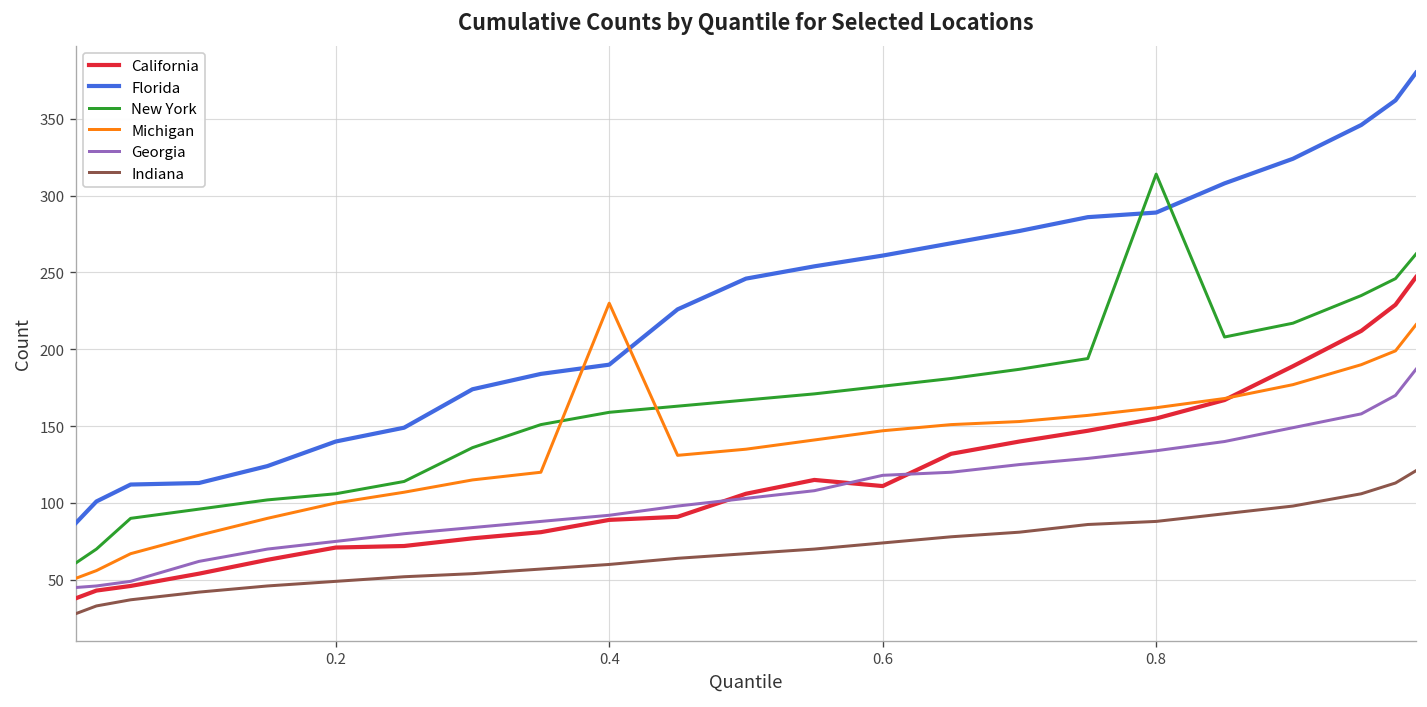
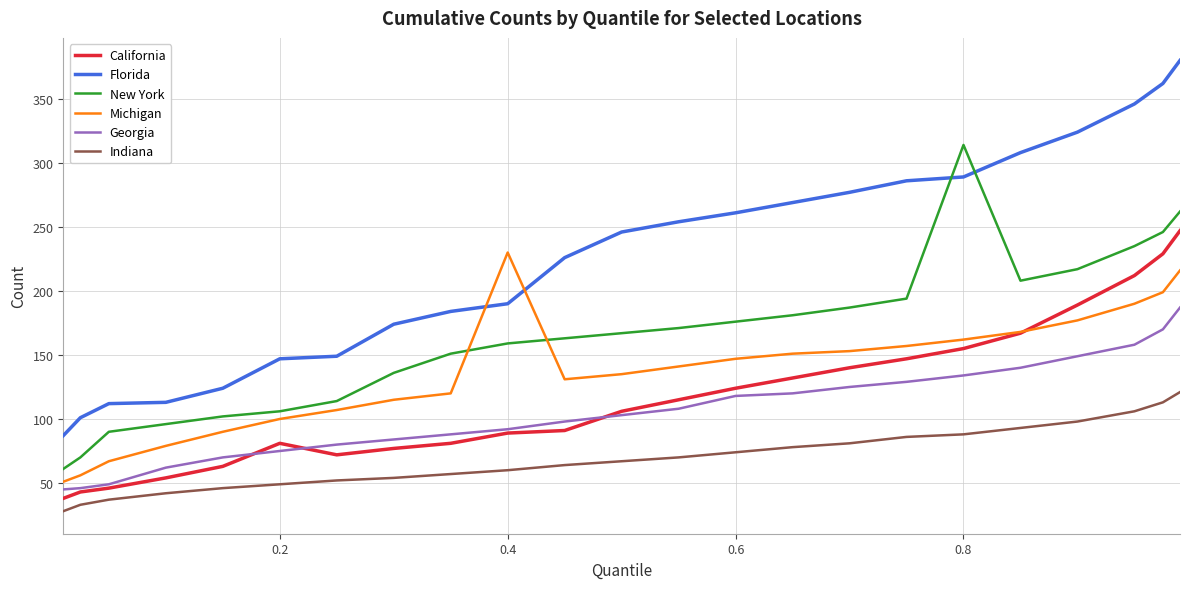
California, 0.2: 71 -> 81
Florida, 0.2: 140 -> 147
California, 0.6: 111 -> 124
